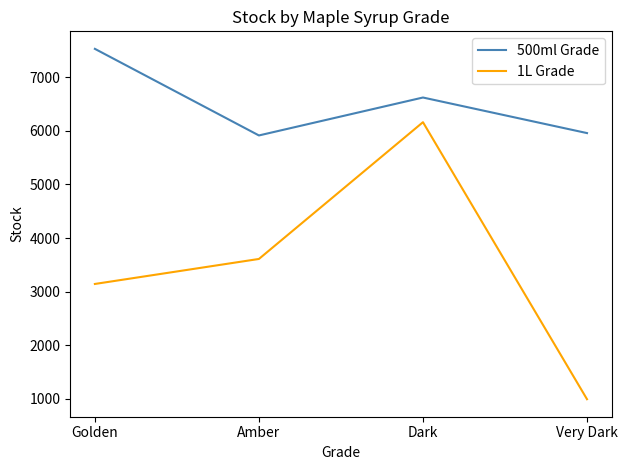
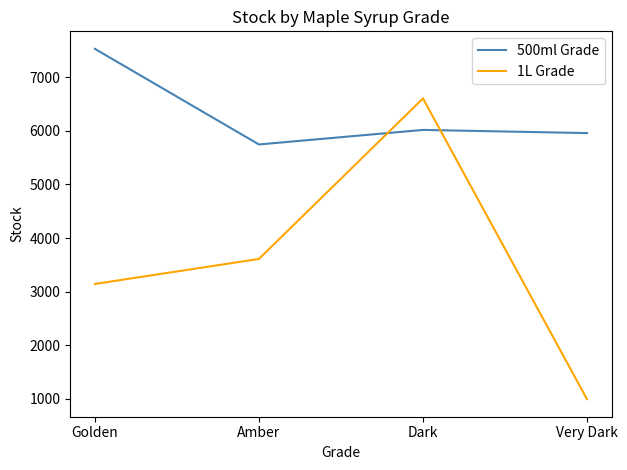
500ml Grade, Amber: 5900 -> 5700
500ml Grade, Dark: 6600 -> 6000
1L Grade, Dark: 6200 -> 6600
